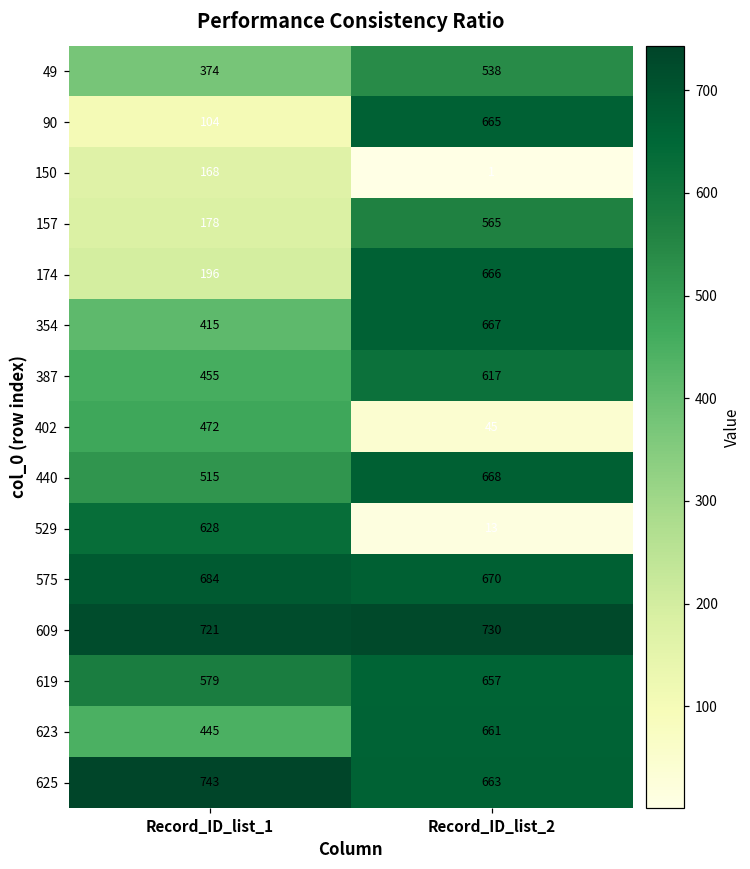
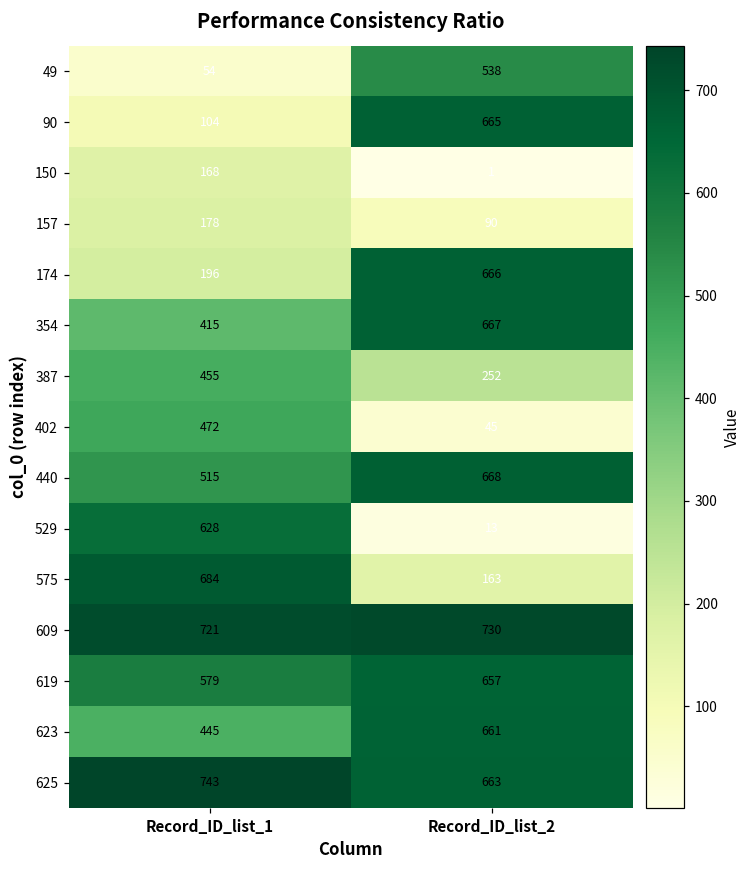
49, Record_ID_list_1: 374 -> 54
157, Record_ID_list_2: 565 -> 90
387, Record_ID_list_2: 617 -> 252
575, Record_ID_list_2: 670 -> 163
